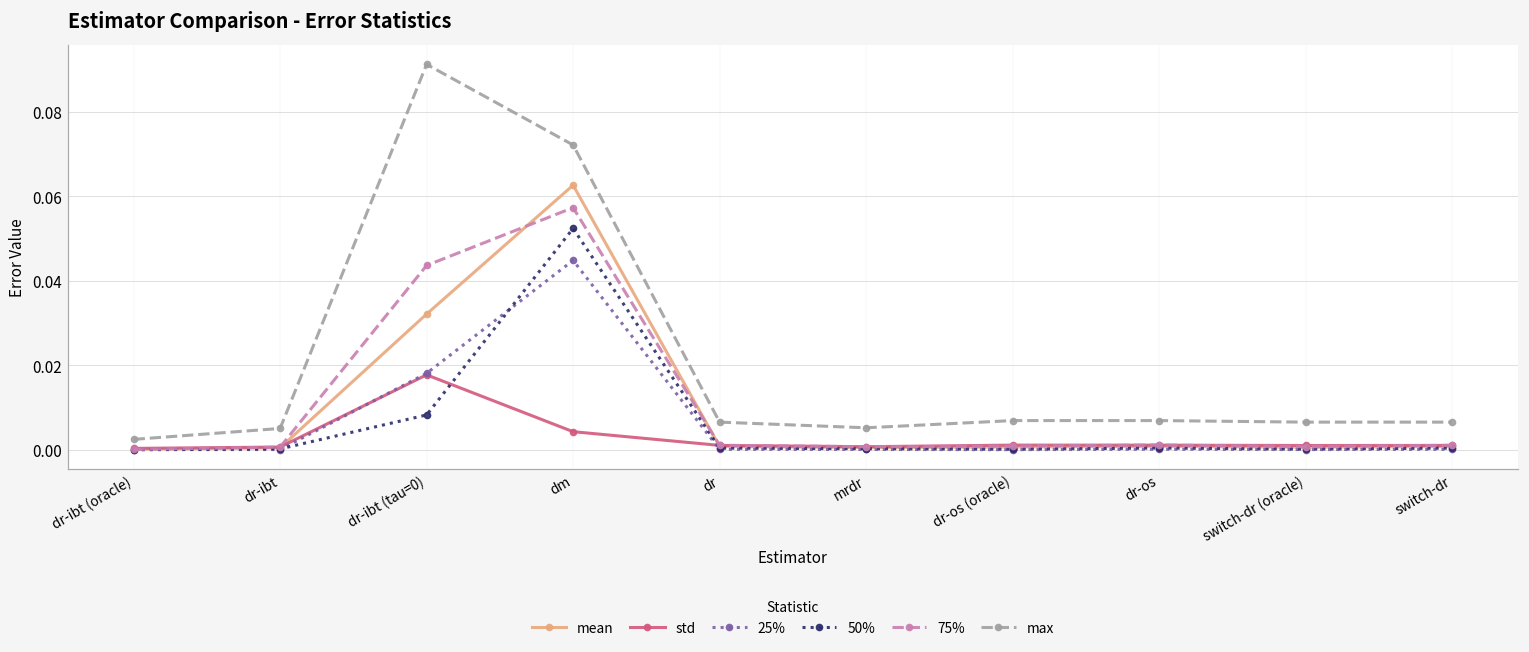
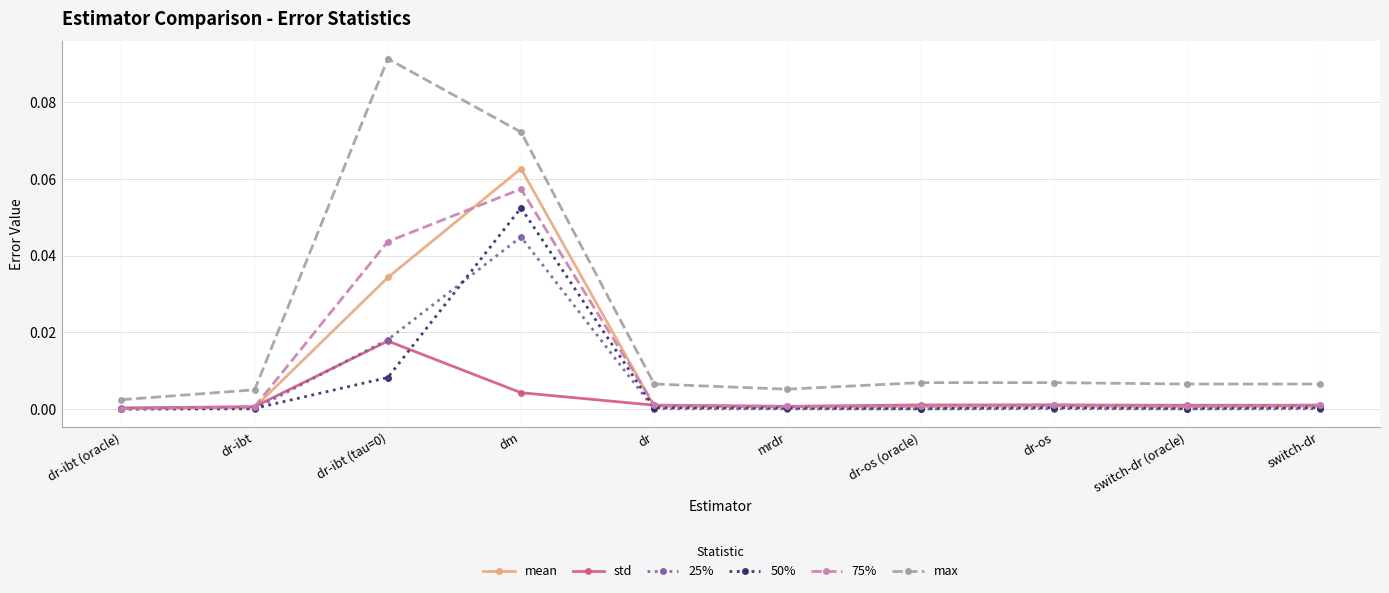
mean, dr-ibt (tau=0): 0.032 -> 0.034
